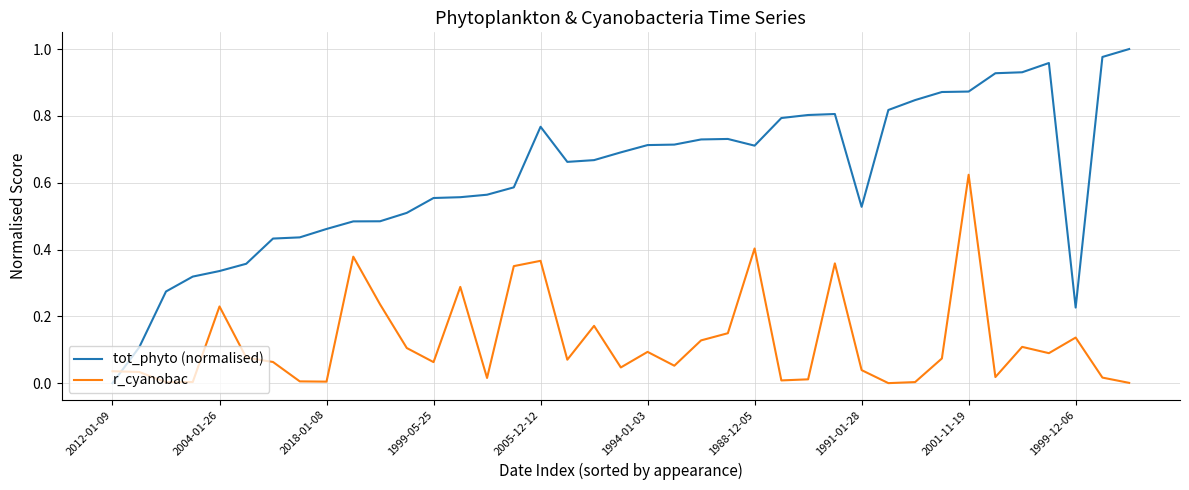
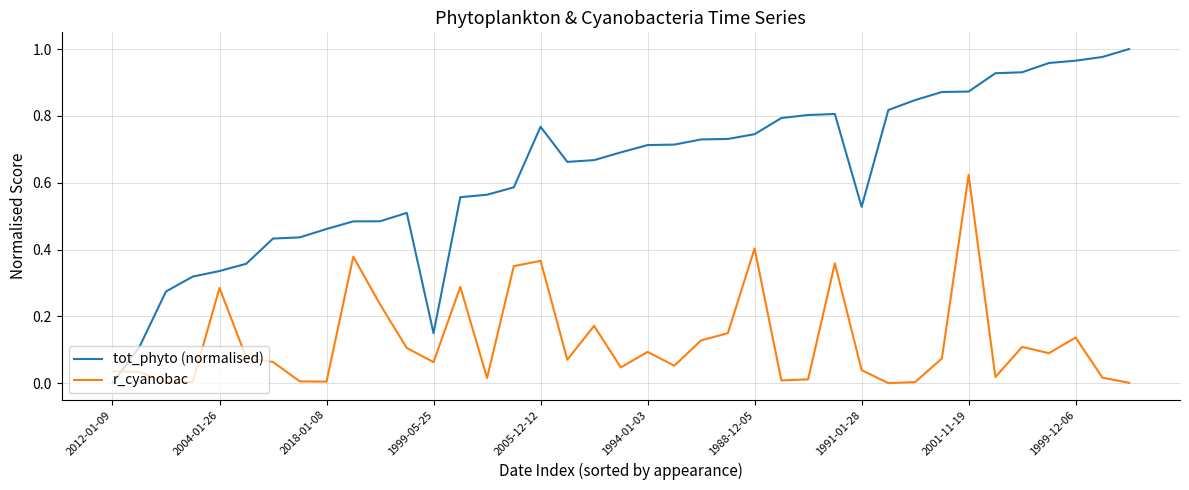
r_cyanobac, 2004-01-26: 0.23 -> 0.29
tot_phyto (normalised), 1999-05-25: 0.55 -> 0.15
tot_phyto (normalised), 1988-12-05: 0.71 -> 0.75
tot_phyto (normalised), 1999-12-06: 0.23 -> 0.97
